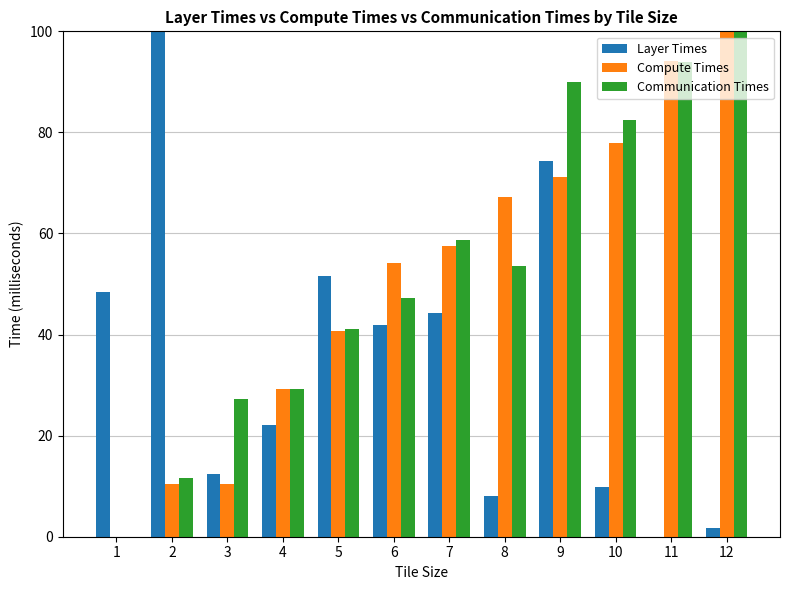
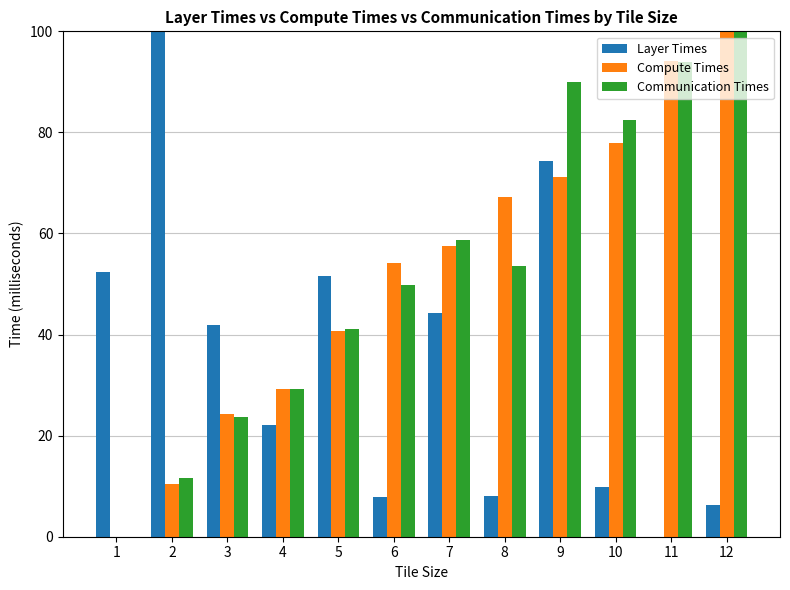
Layer Times, 1: 48 -> 52
Layer Times, 3: 12 -> 42
Compute Times, 3: 10 -> 24
Communication Times, 3: 27 -> 24
Layer Times, 6: 42 -> 8
Communication Times, 6: 47 -> 50
Layer Times, 12: 2 -> 6
